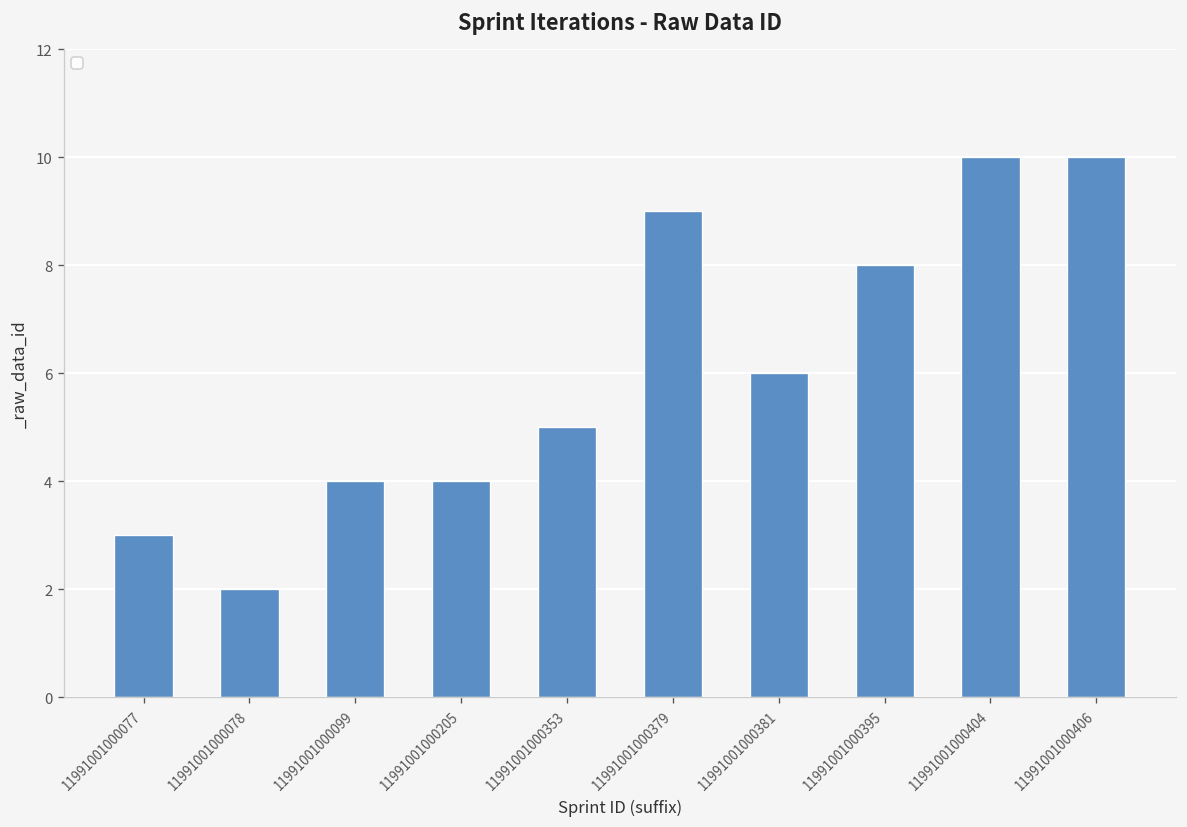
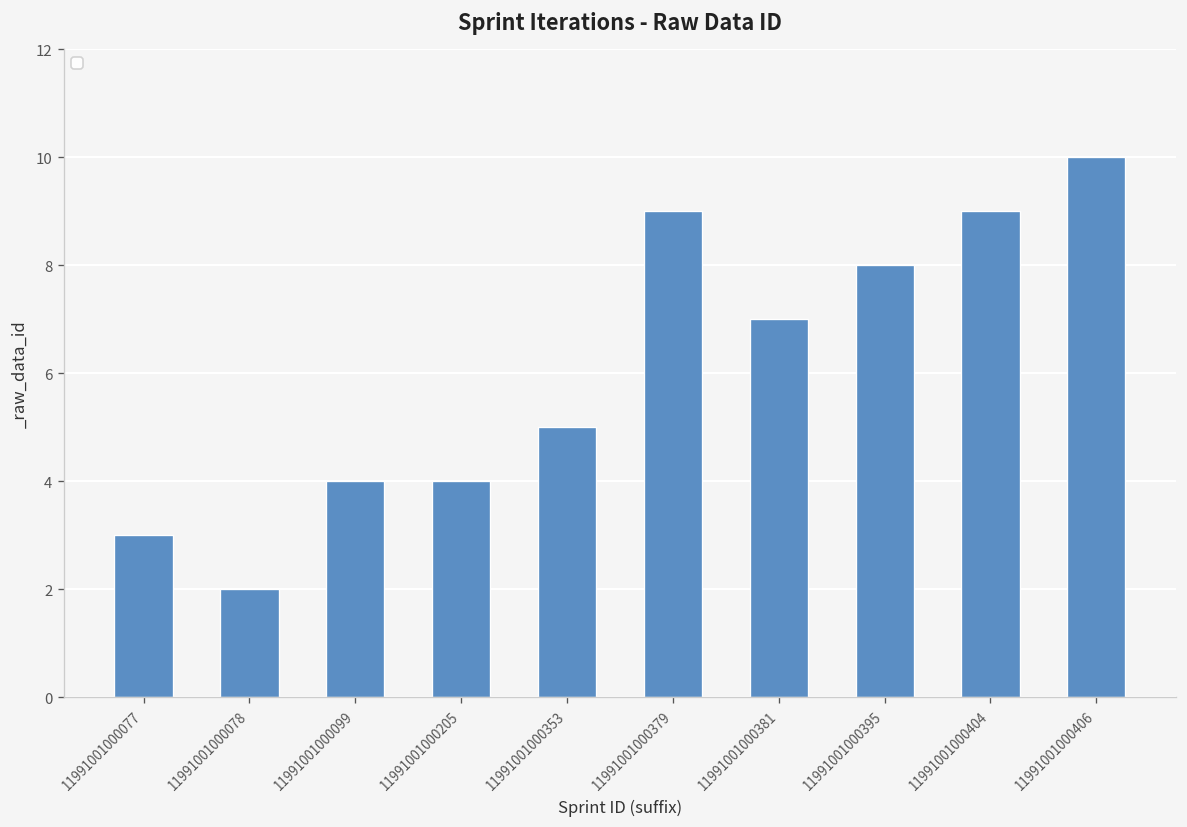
11991001000381: 6 -> 7
11991001000404: 10 -> 9
